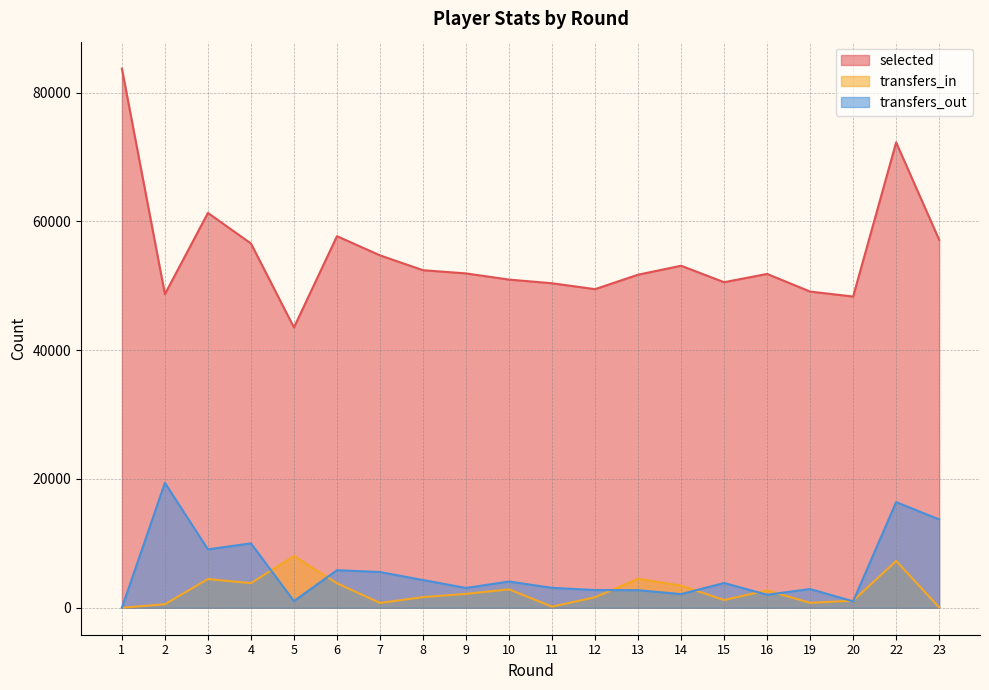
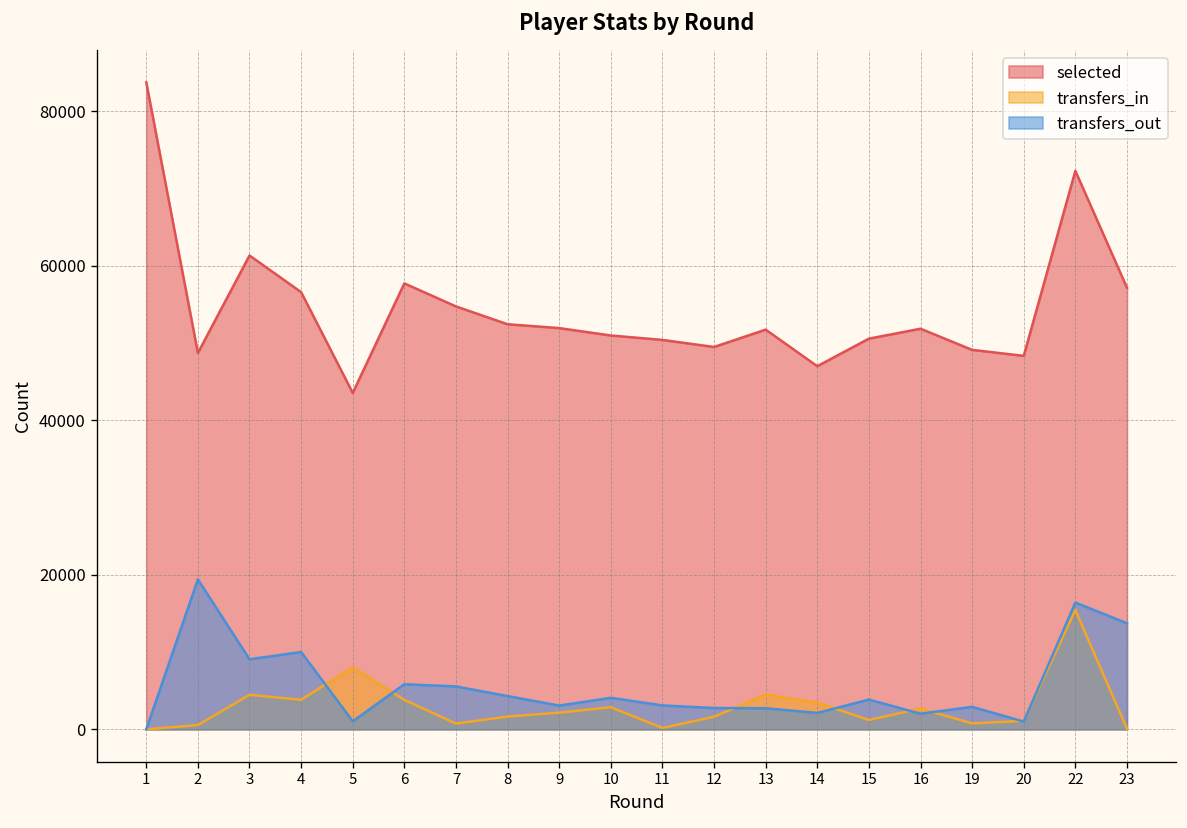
selected, 14: 53000 -> 47000
transfers_in, 22: 7000 -> 15000
